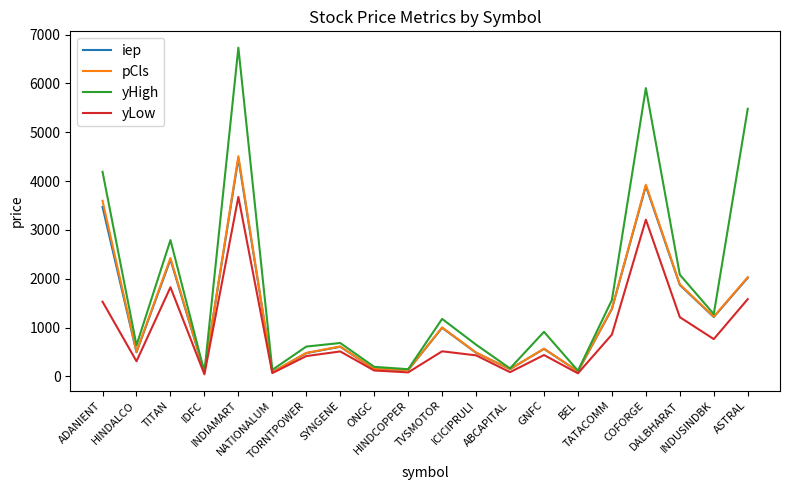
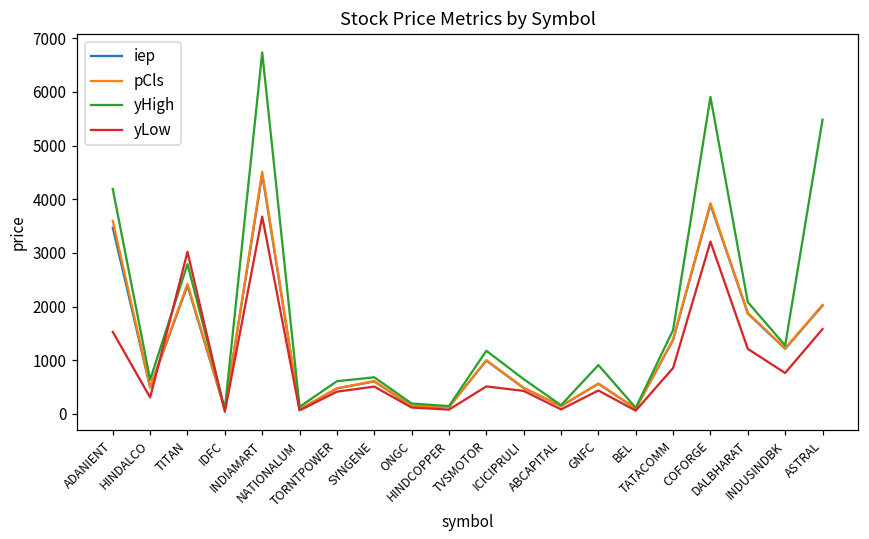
yLow, TITAN: 1800 -> 3000
